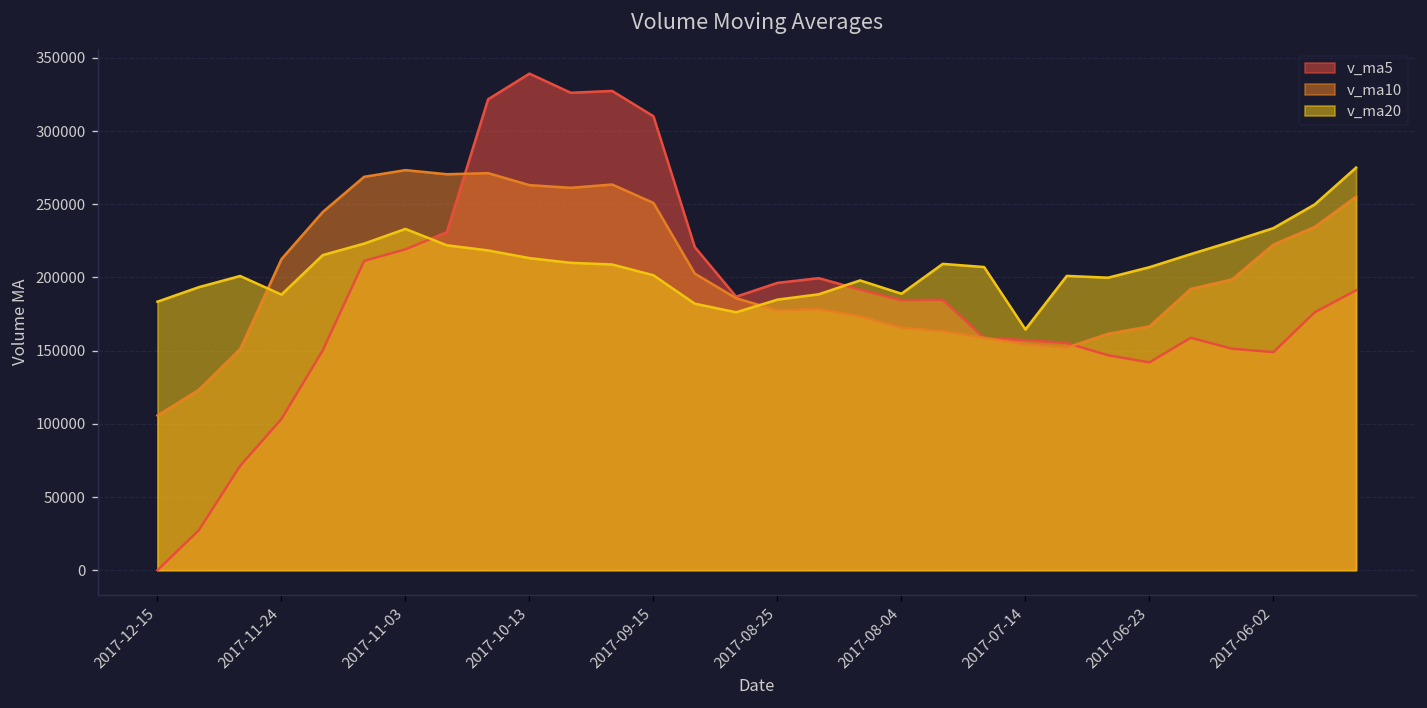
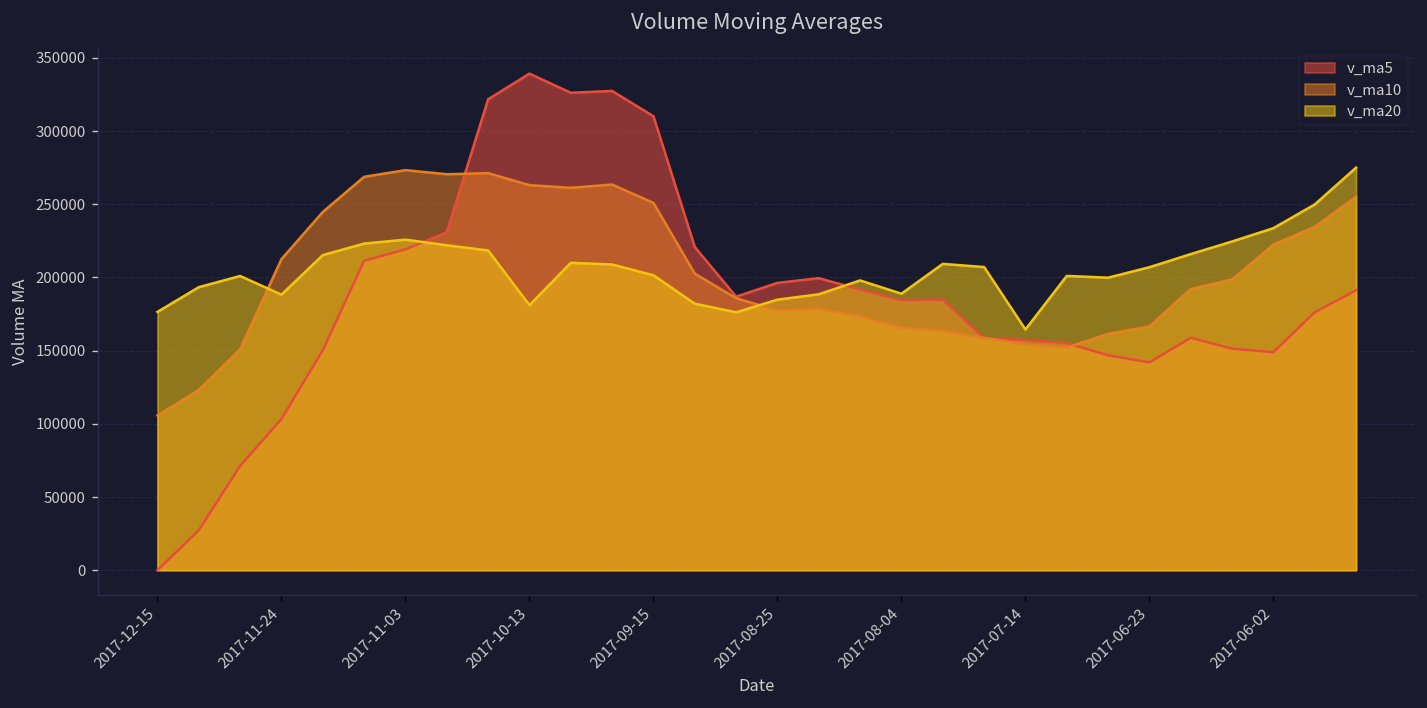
v_ma20, 2017-12-15: 183000 -> 176000
v_ma20, 2017-11-03: 233000 -> 226000
v_ma20, 2017-10-13: 213000 -> 181000
